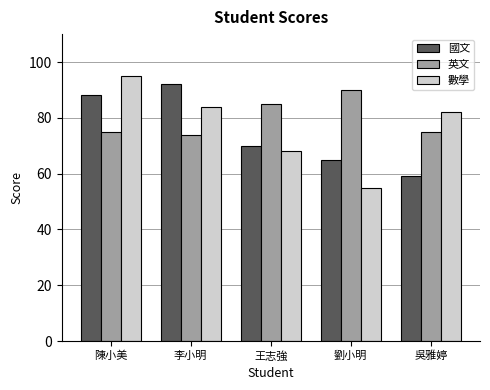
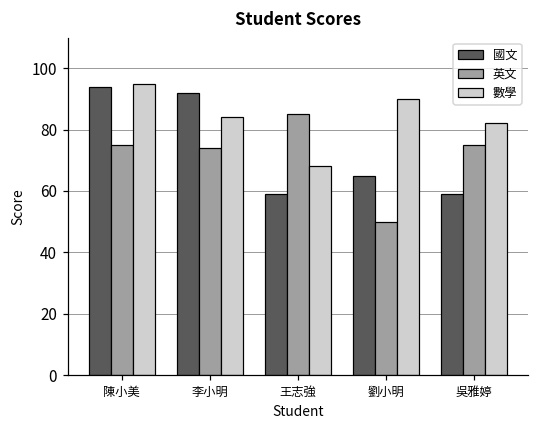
國文, 陳小美: 88 -> 94
國文, 王志強: 70 -> 59
英文, 劉小明: 90 -> 50
數學, 劉小明: 55 -> 90
